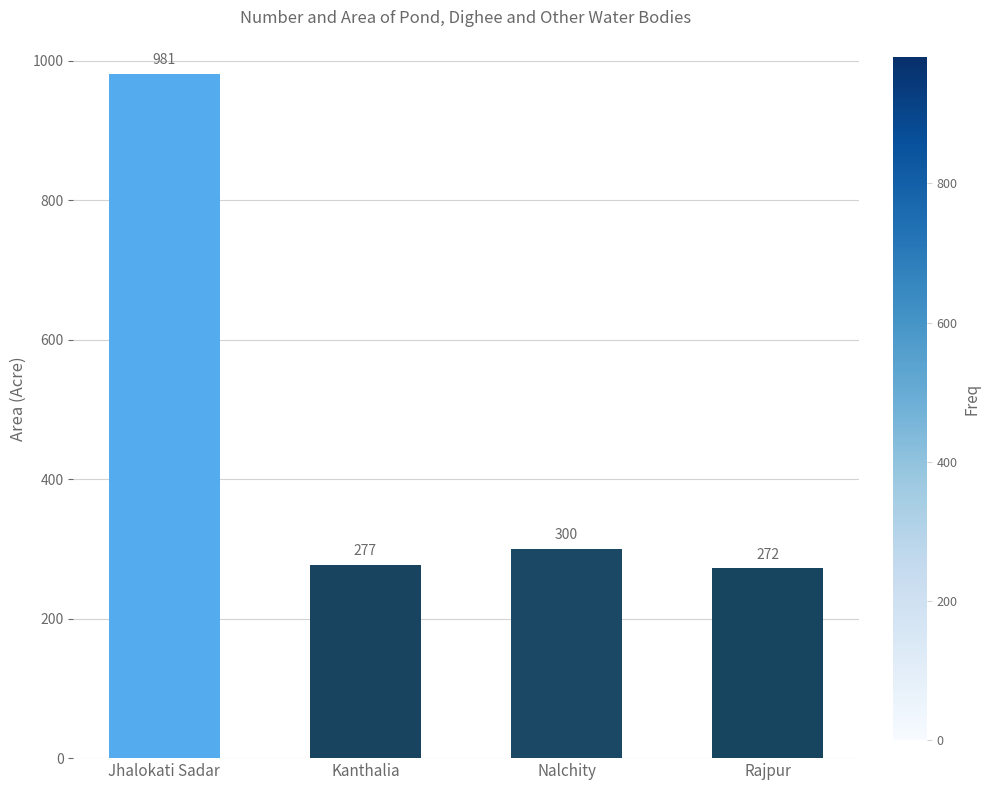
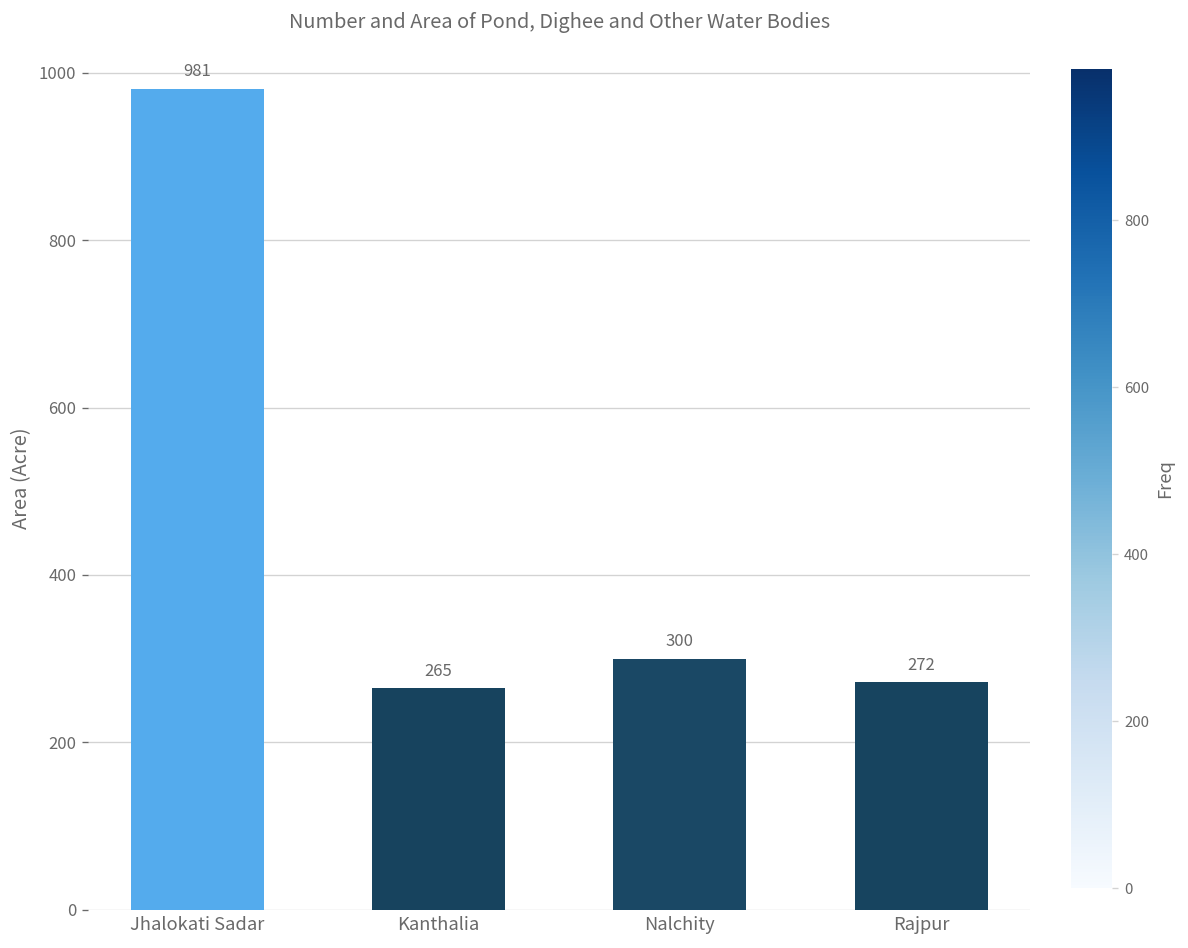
Kanthalia: 277 -> 265
